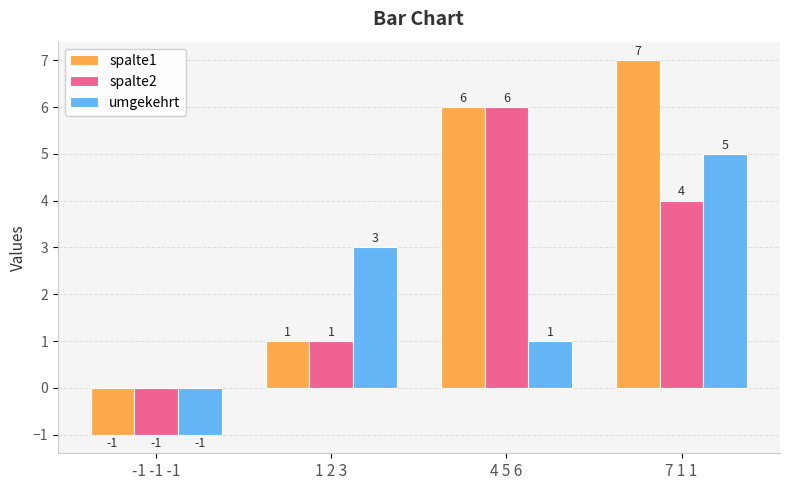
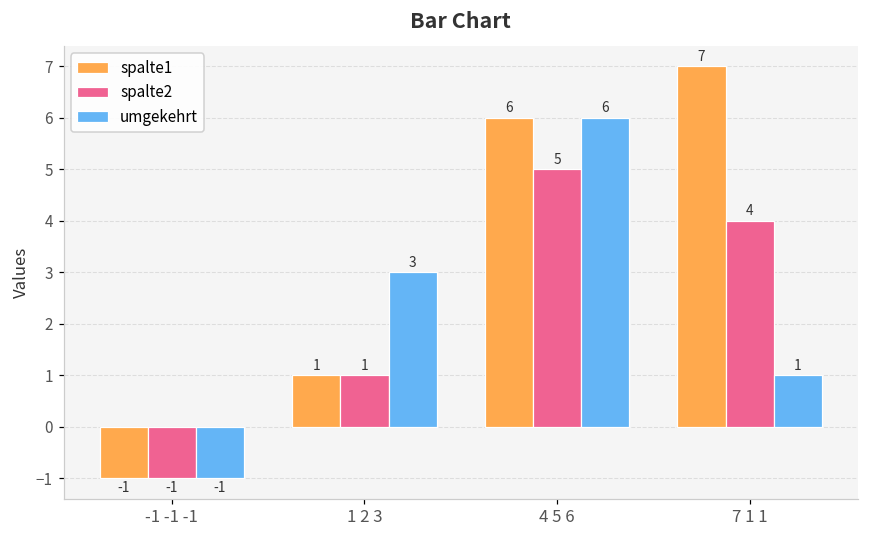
spalte2, 4 5 6: 6 -> 5
umgekehrt, 4 5 6: 1 -> 6
umgekehrt, 7 1 1: 5 -> 1
